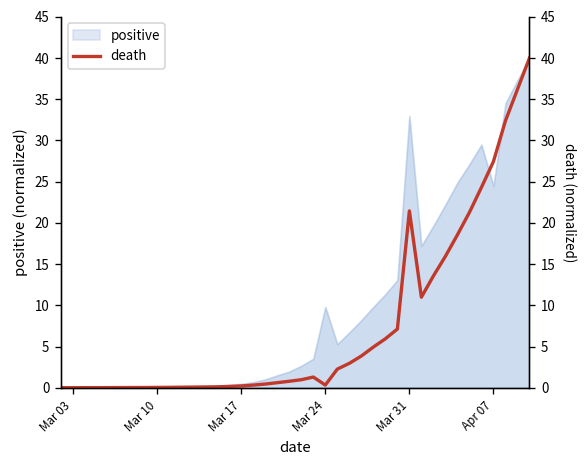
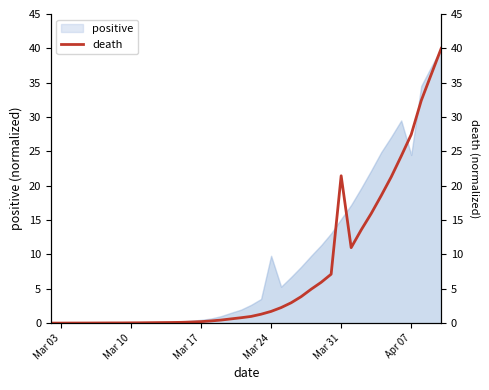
death, Mar 24: 0 -> 2
positive, Mar 31: 33 -> 15
